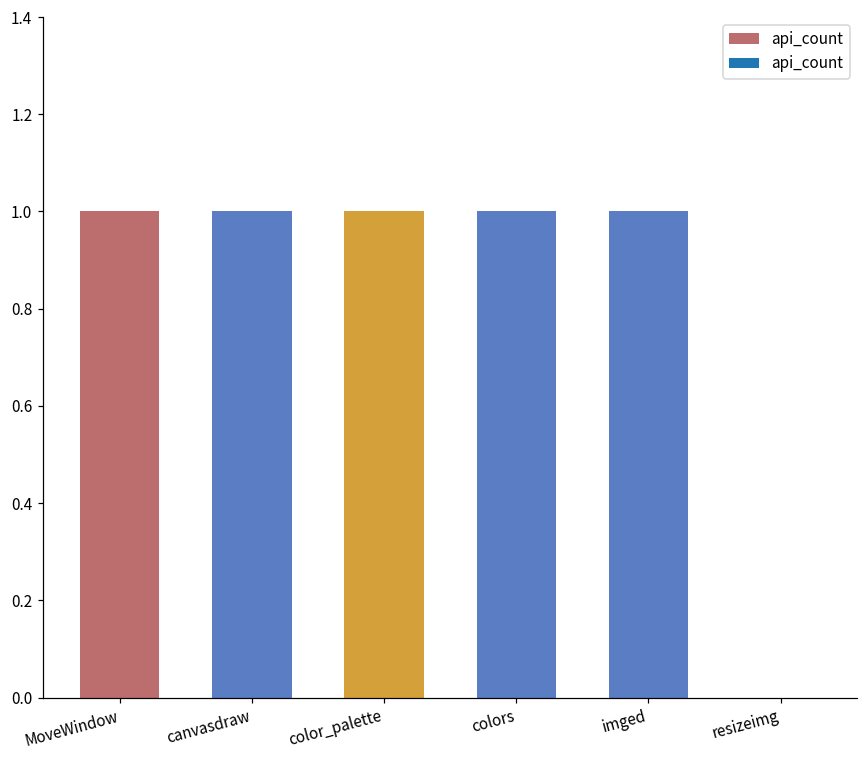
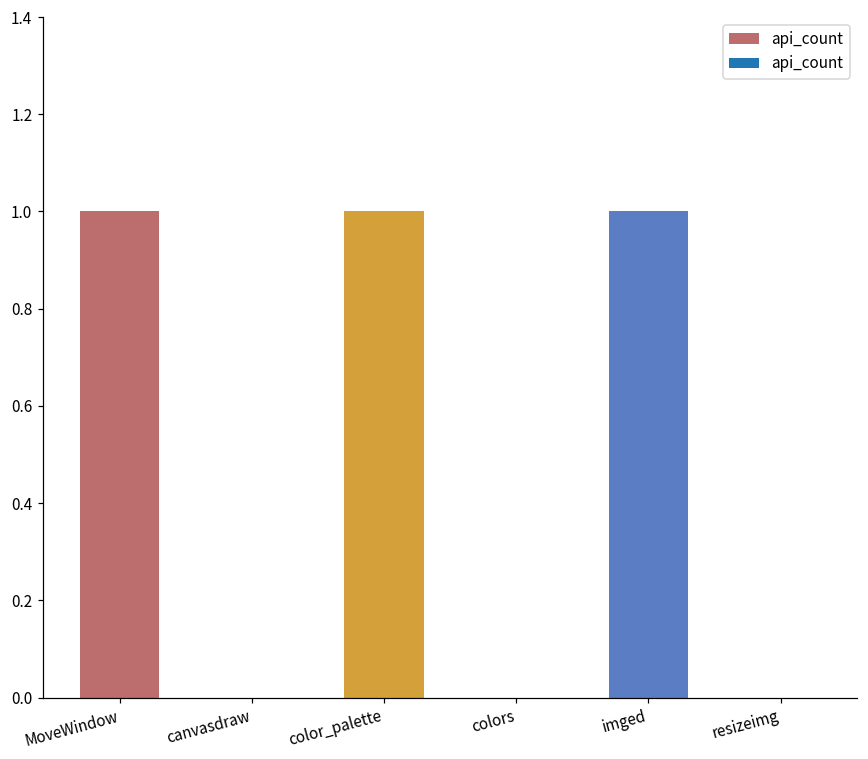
canvasdraw: 1 -> 0
colors: 1 -> 0
